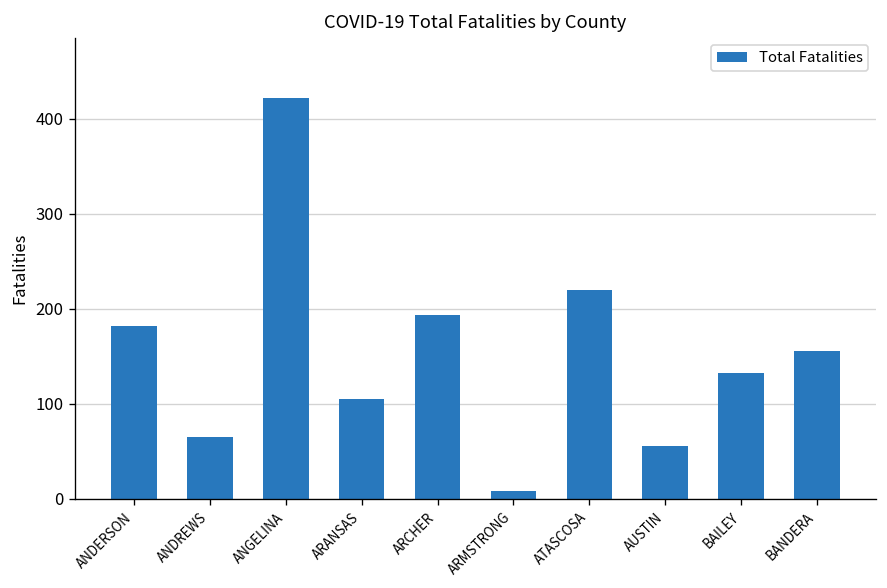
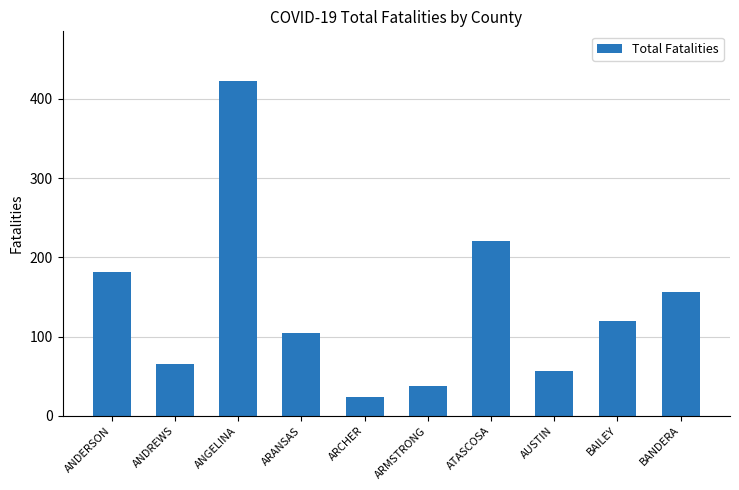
ARCHER: 190 -> 20
ARMSTRONG: 10 -> 40
BAILEY: 130 -> 120
